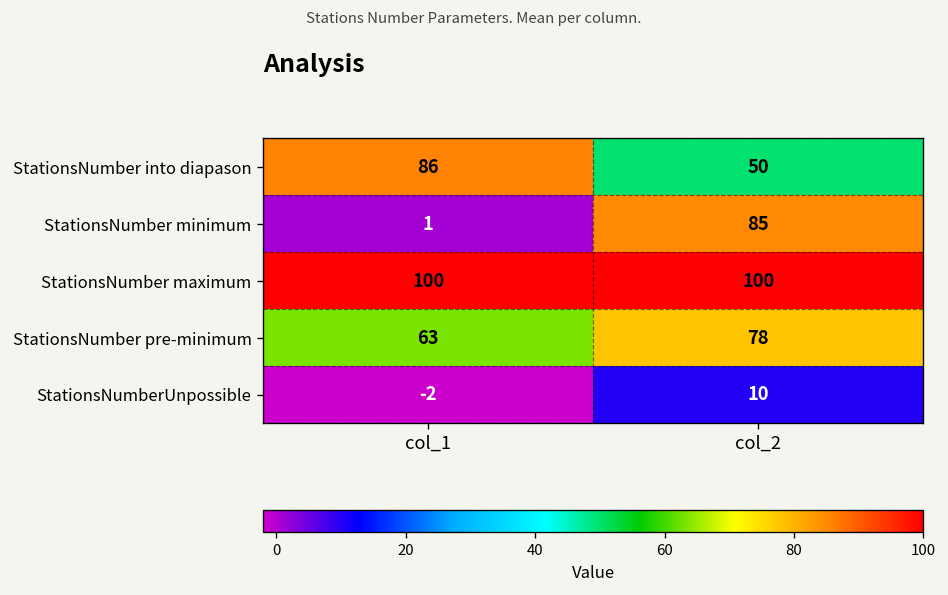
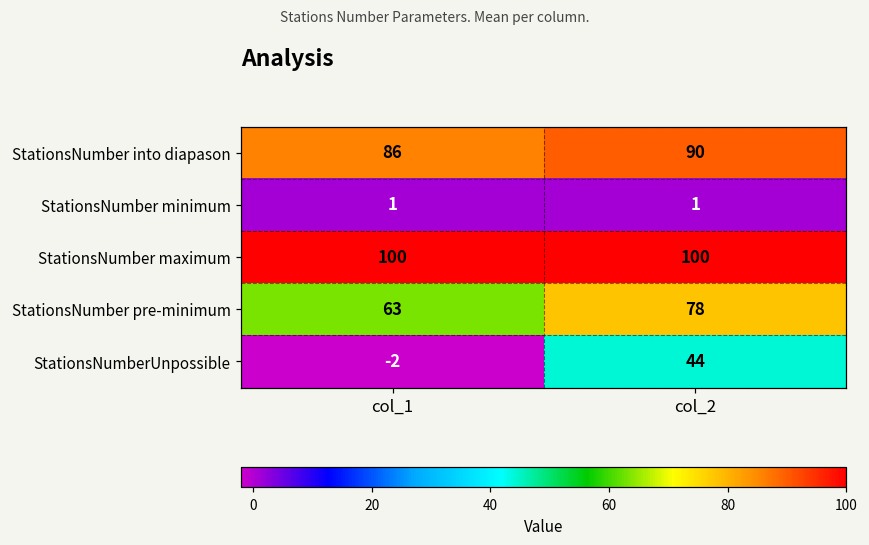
StationsNumber into diapason, col_2: 50 -> 90
StationsNumber minimum, col_2: 85 -> 1
StationsNumberUnpossible, col_2: 10 -> 44
